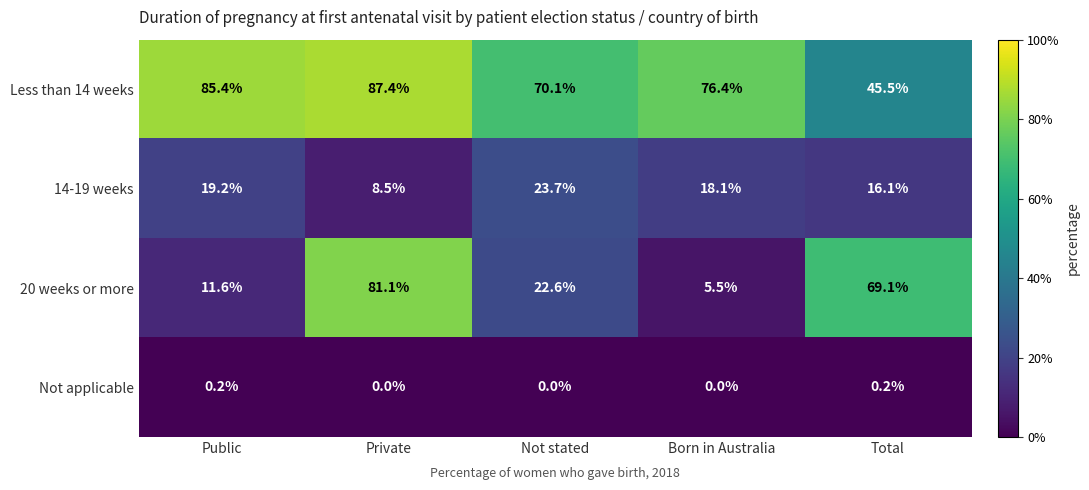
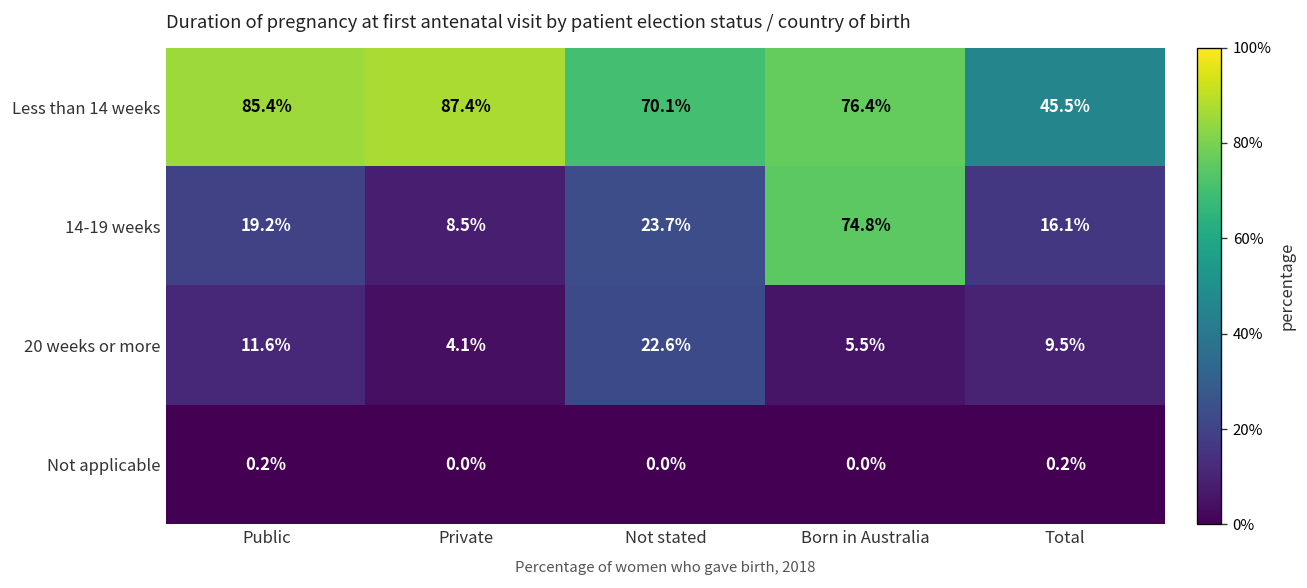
14-19 weeks, Born in Australia: 18.1% -> 74.8%
20 weeks or more, Private: 81.1% -> 4.1%
20 weeks or more, Total: 69.1% -> 9.5%
